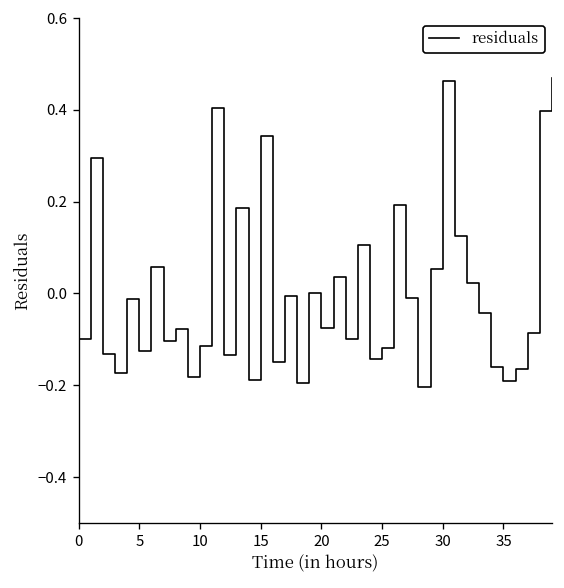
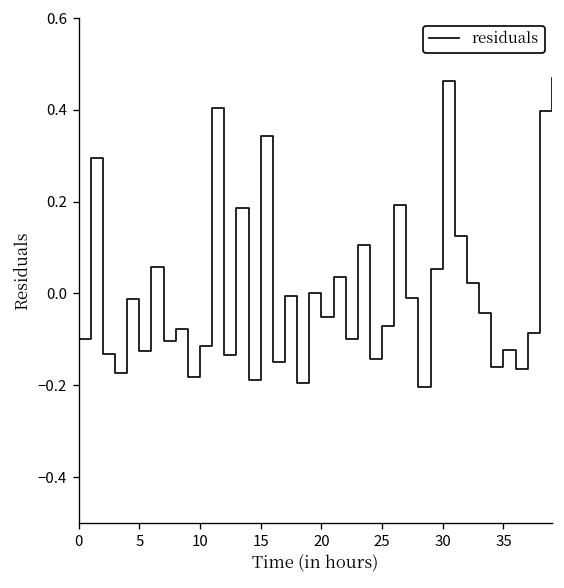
20: -0.08 -> -0.05
25: -0.12 -> -0.07
35: -0.19 -> -0.12
